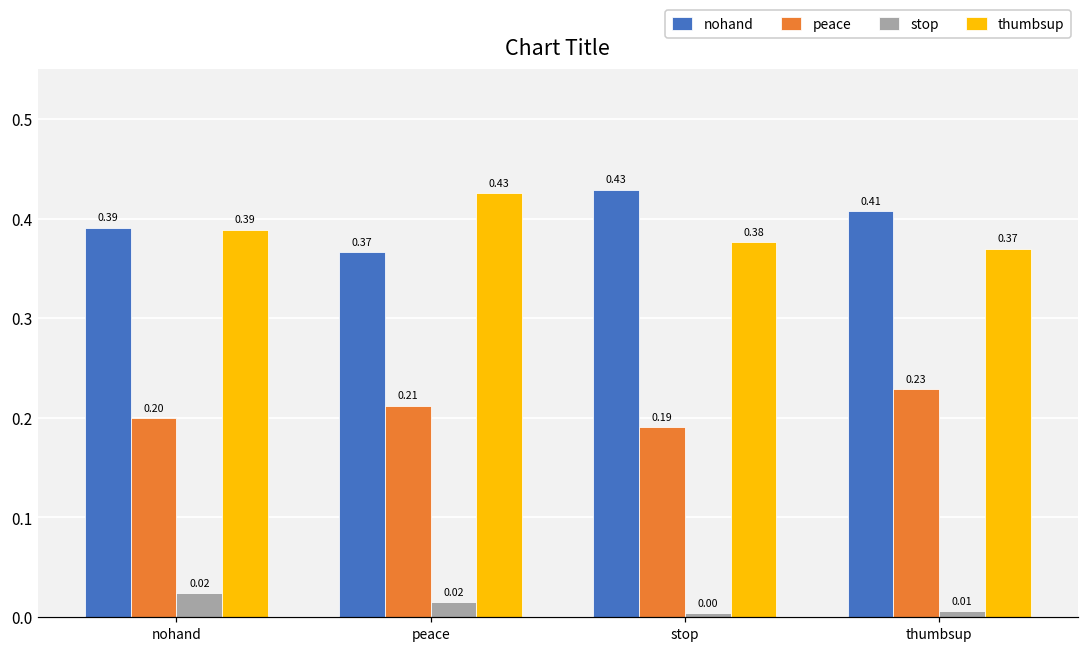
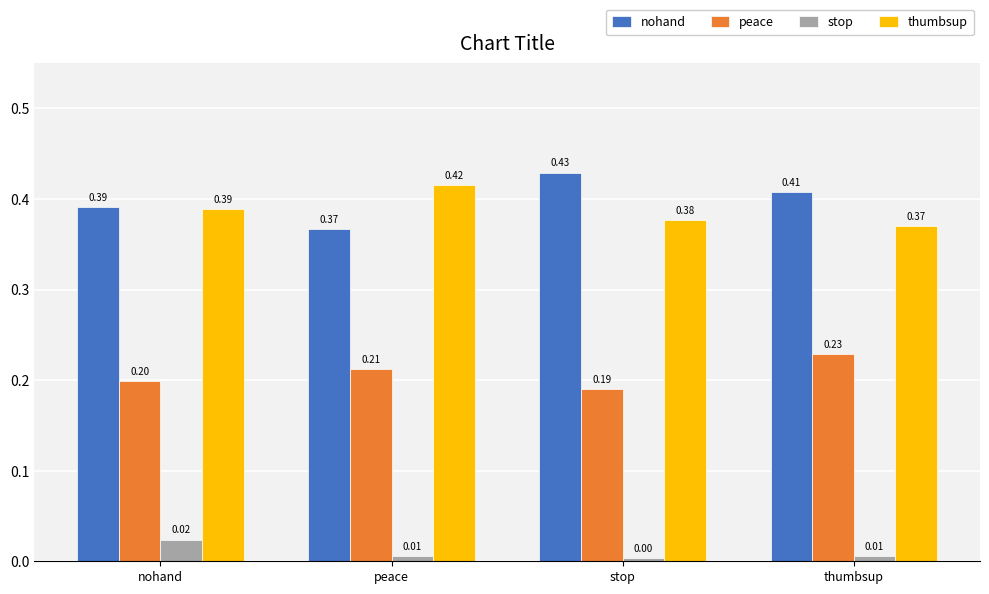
stop, peace: 0.02 -> 0.01
thumbsup, peace: 0.43 -> 0.42
